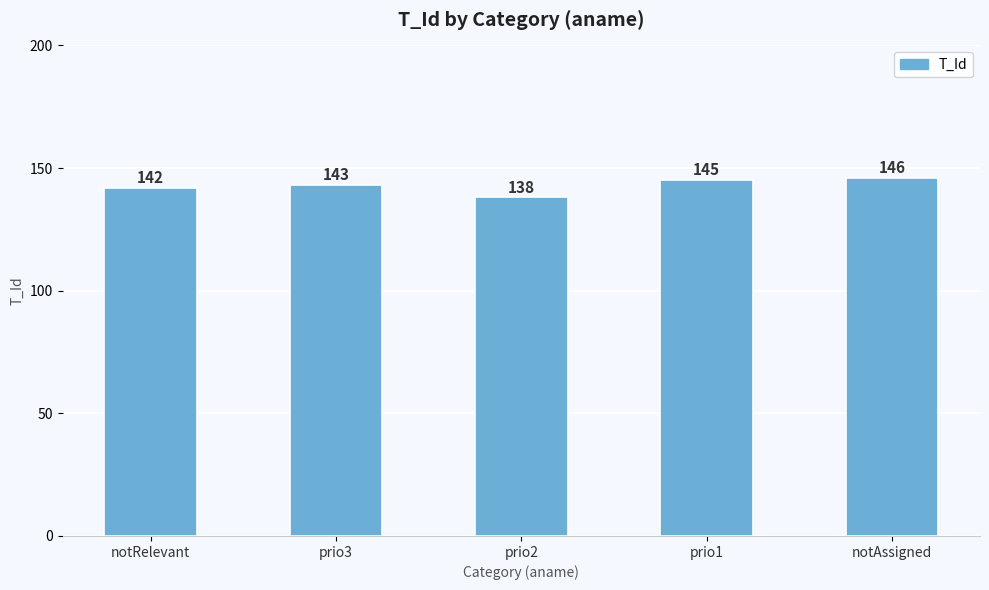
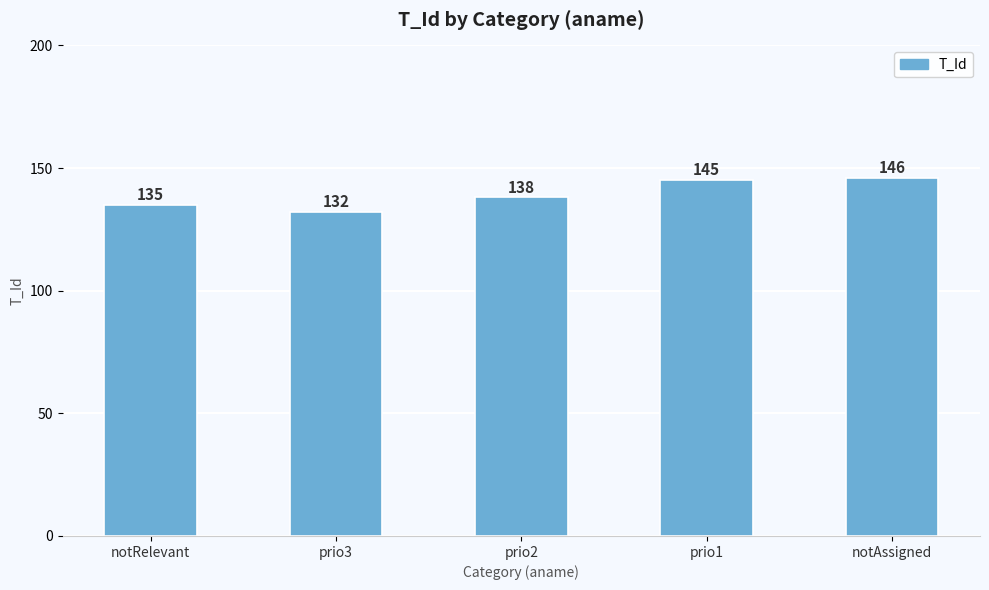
notRelevant: 142 -> 135
prio3: 143 -> 132
